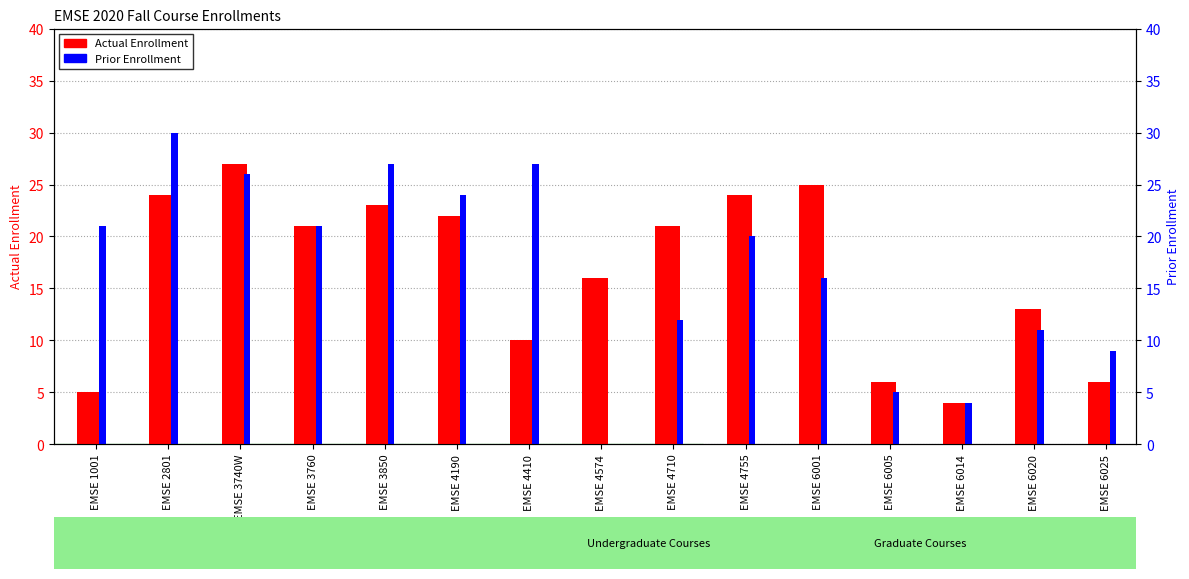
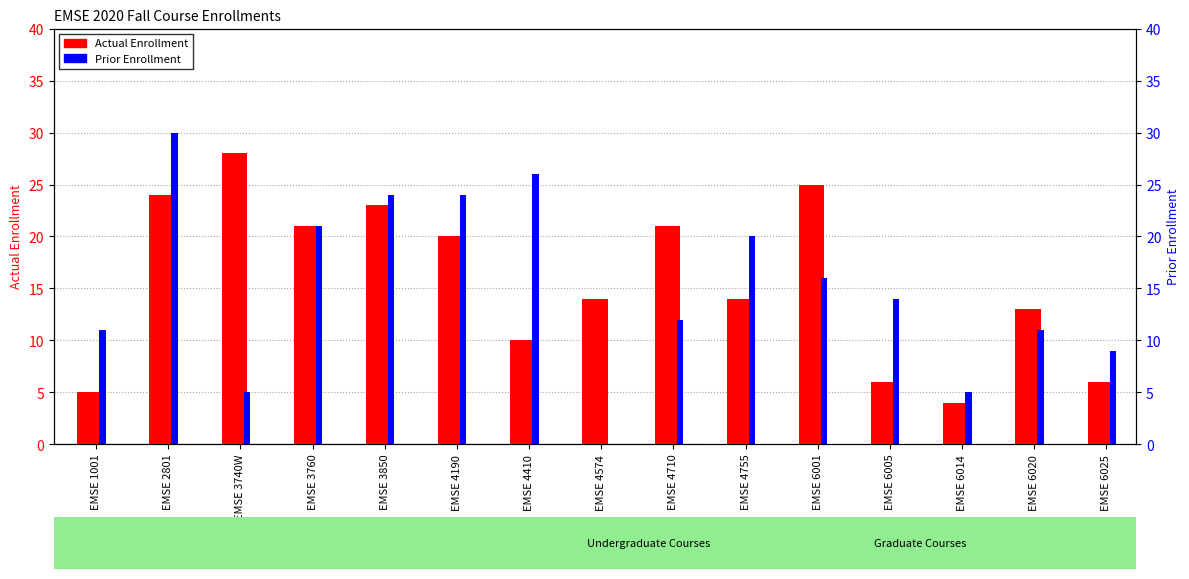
Prior Enrollment, EMSE 1001: 21 -> 11
Actual Enrollment, EMSE 3740W: 27 -> 28
Prior Enrollment, EMSE 3740W: 26 -> 5
Prior Enrollment, EMSE 3850: 27 -> 24
Actual Enrollment, EMSE 4190: 22 -> 20
Prior Enrollment, EMSE 4410: 27 -> 26
Actual Enrollment, EMSE 4574: 16 -> 14
Actual Enrollment, EMSE 4755: 24 -> 14
Prior Enrollment, EMSE 6005: 5 -> 14
Prior Enrollment, EMSE 6014: 4 -> 5
